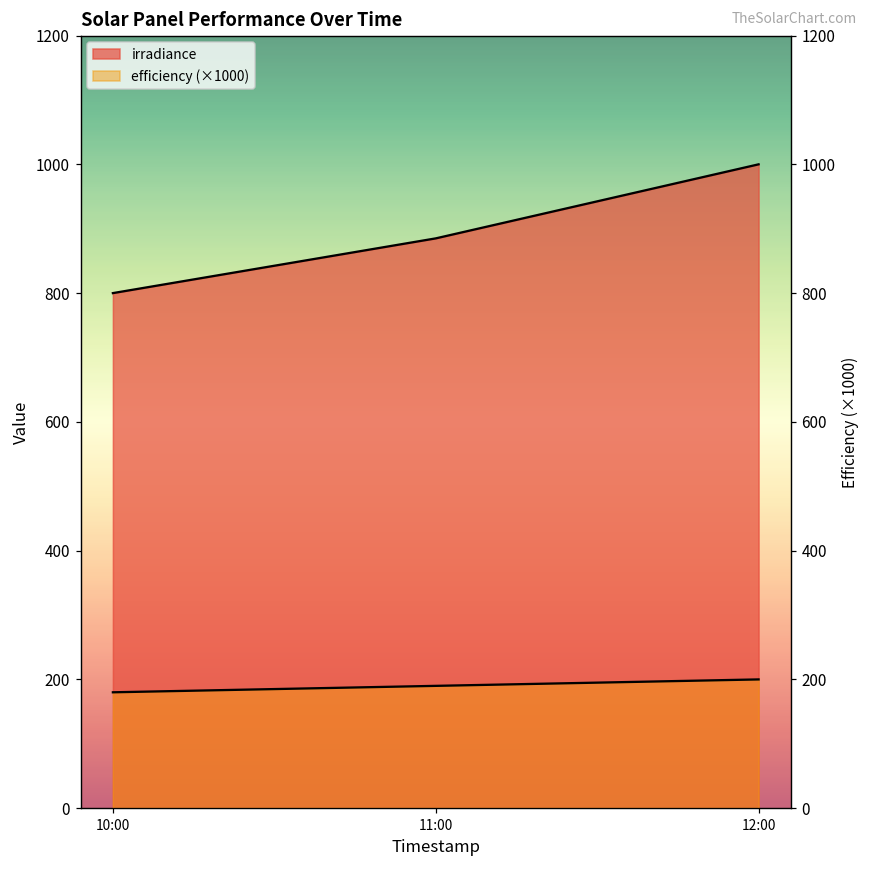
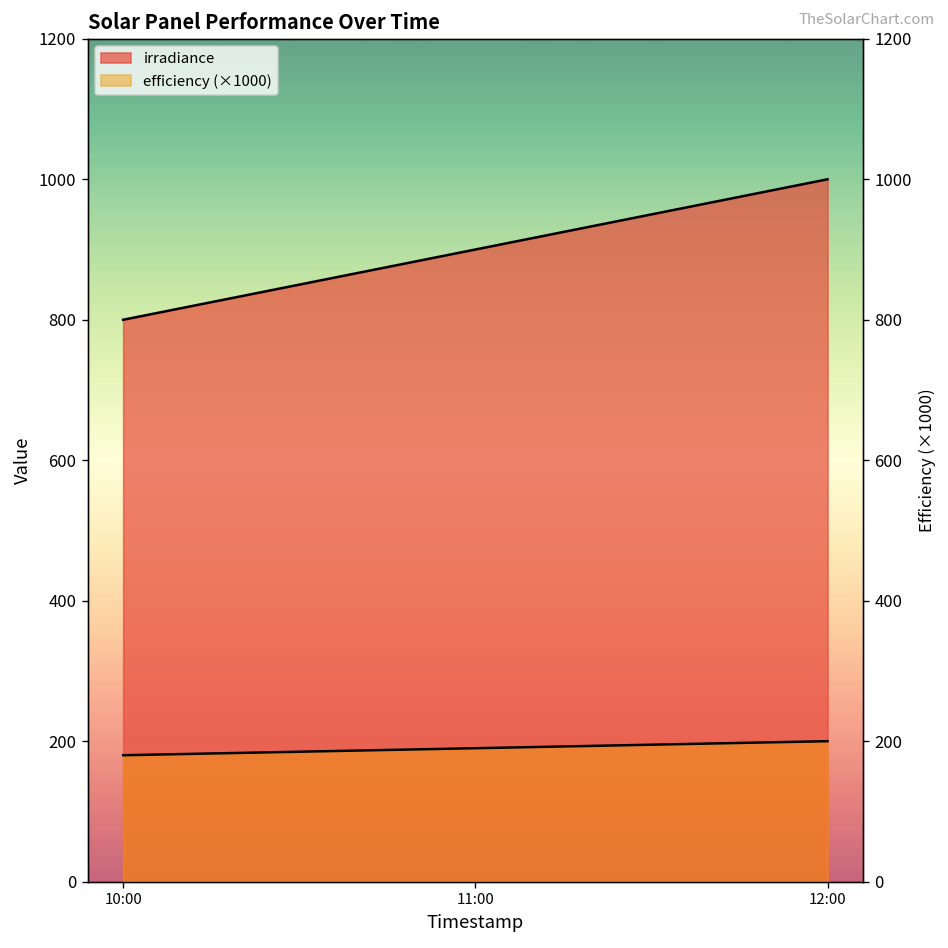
irradiance, 11:00: 890 -> 900
